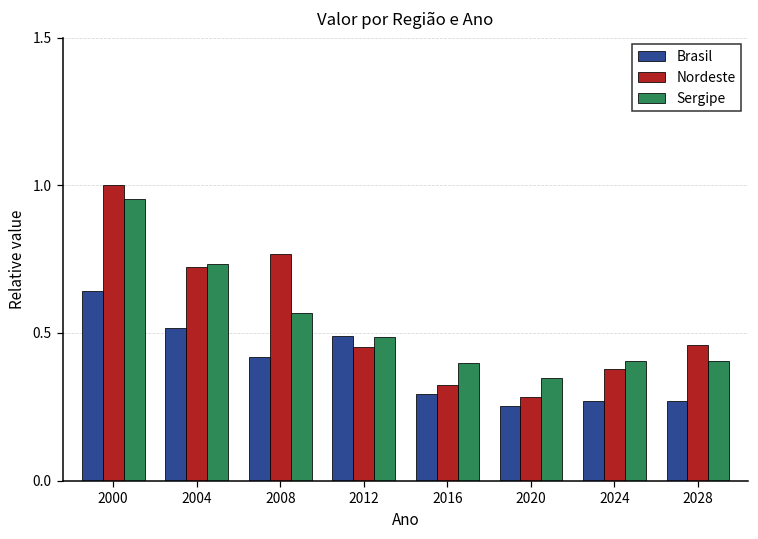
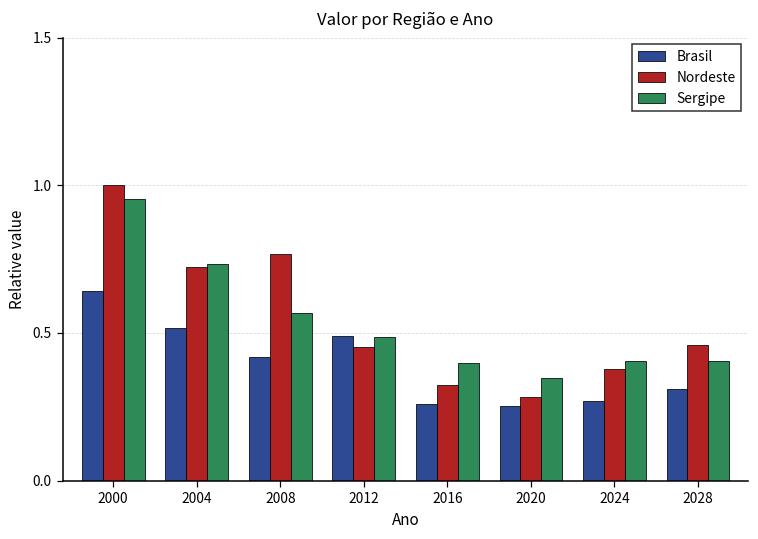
Brasil, 2016: 0.29 -> 0.26
Brasil, 2028: 0.27 -> 0.31
